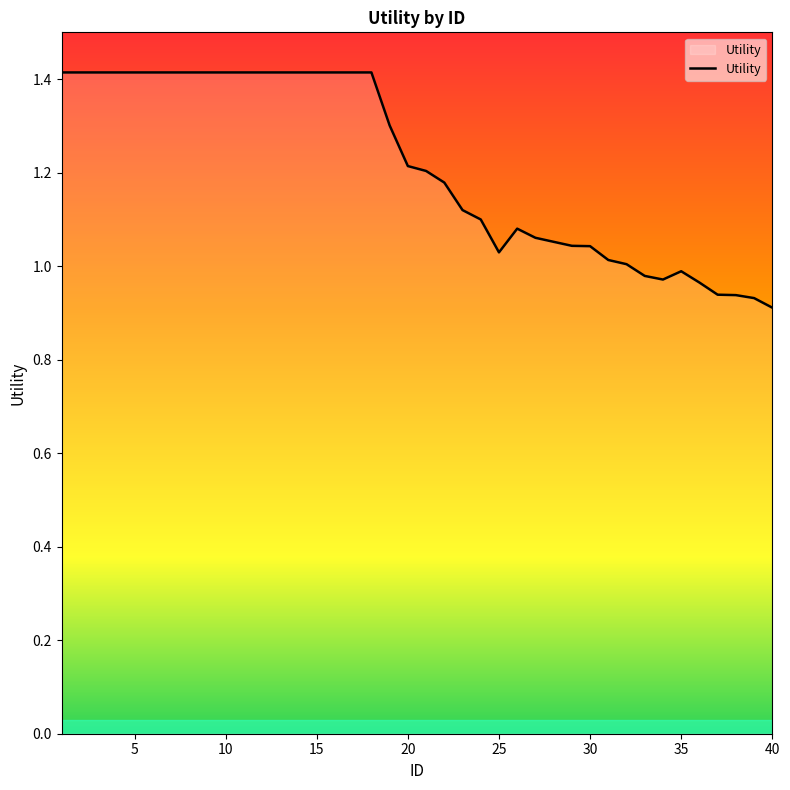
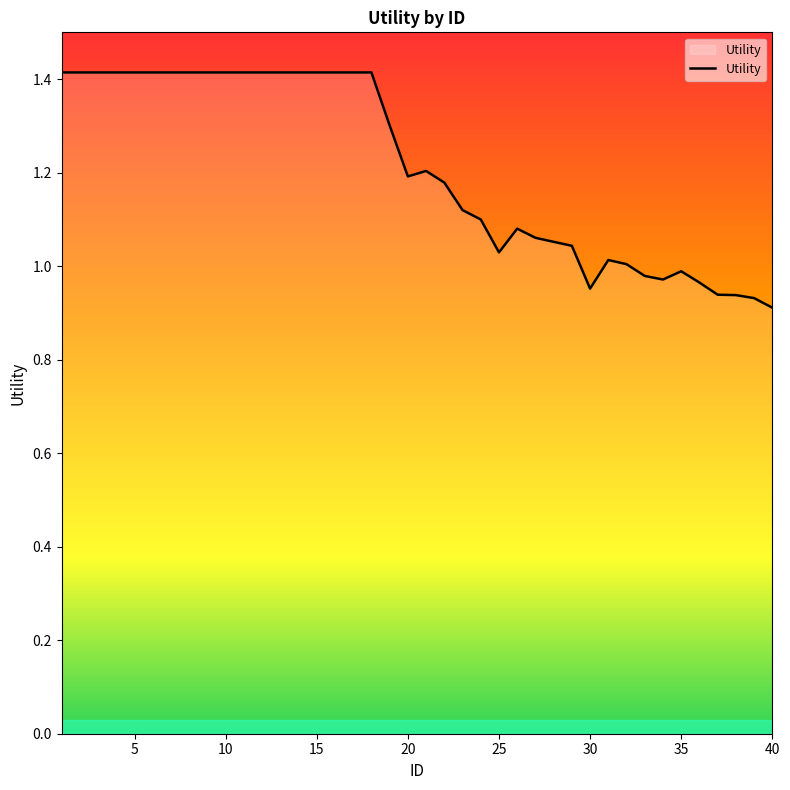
20: 1.21 -> 1.19
30: 1.04 -> 0.95
